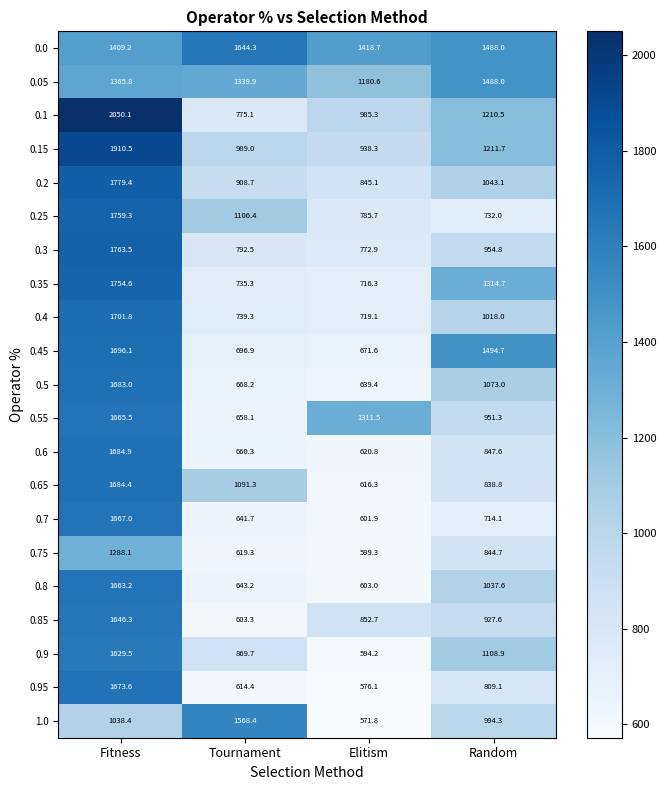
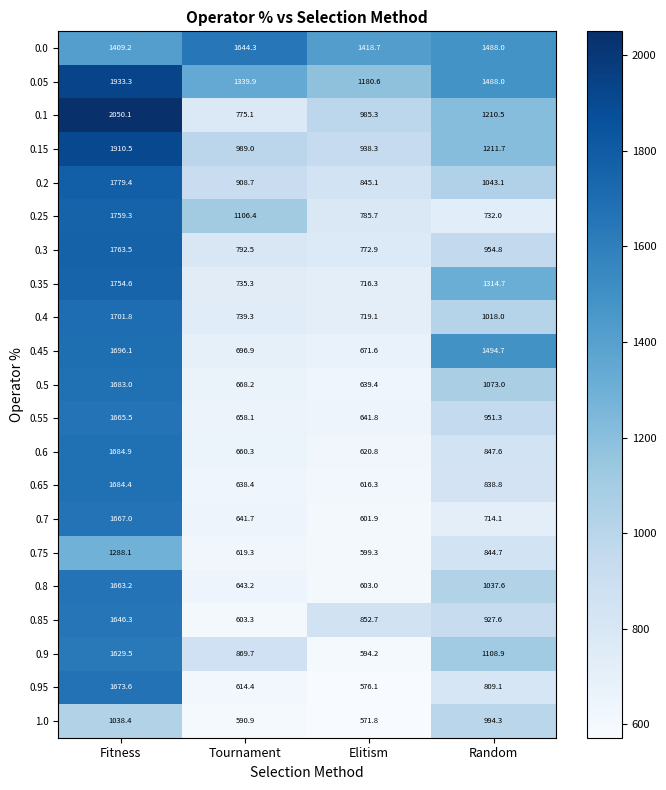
0.05, Fitness: 1365.8 -> 1933.3
0.55, Elitism: 1311.5 -> 641.8
0.65, Tournament: 1091.3 -> 638.4
1.0, Tournament: 1568.4 -> 590.9
